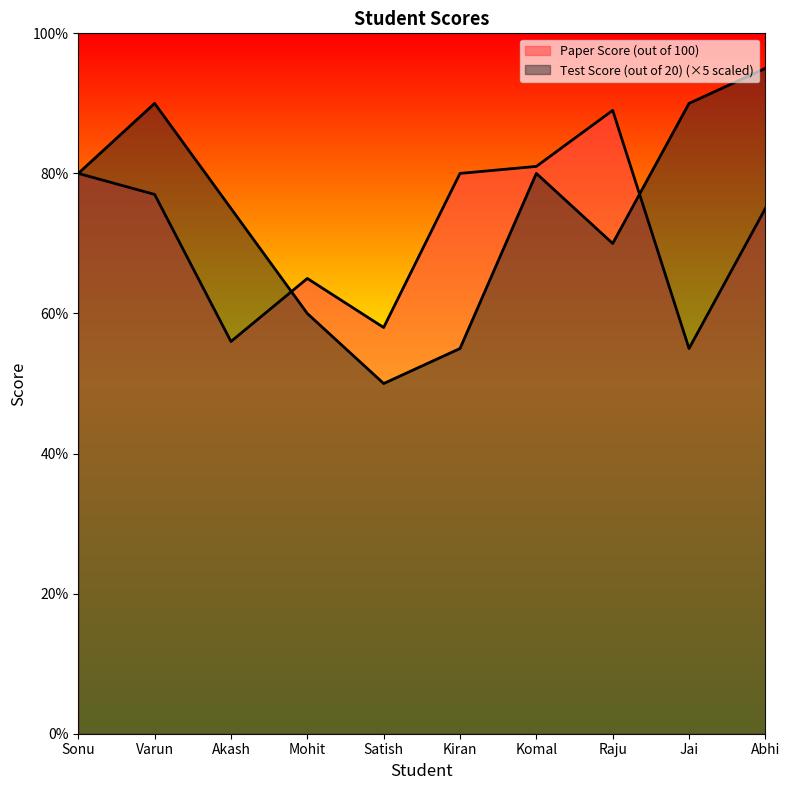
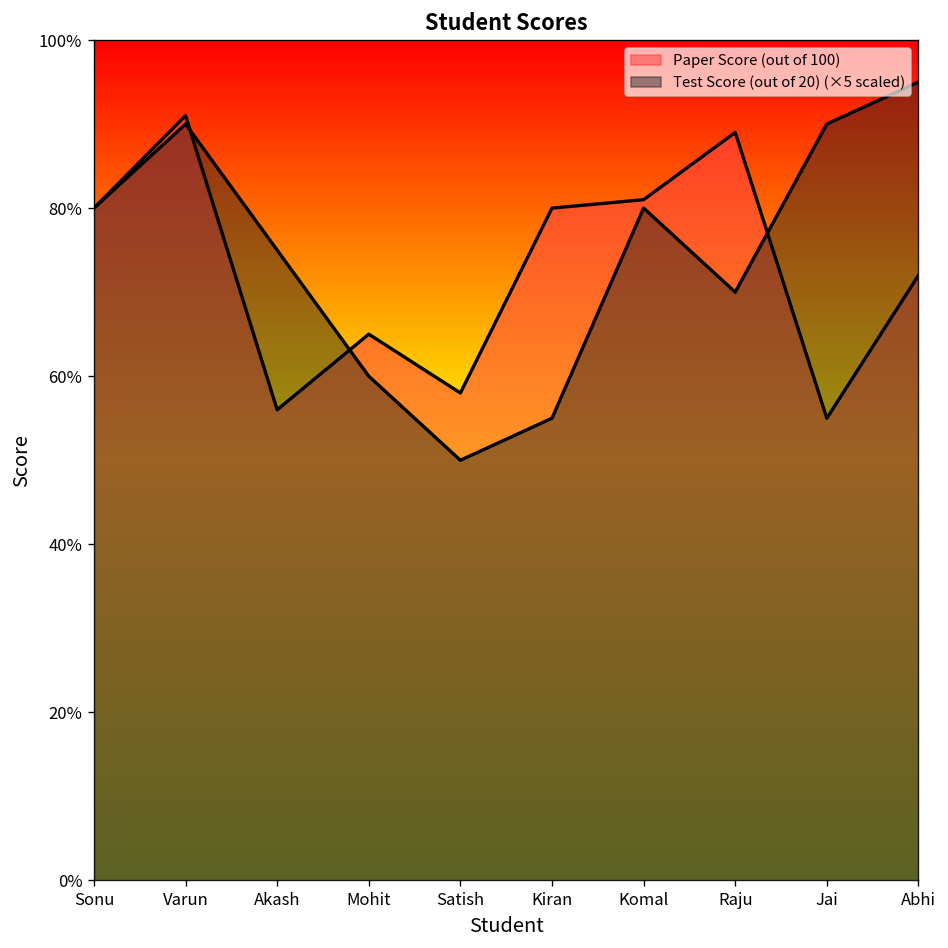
Paper Score (out of 100), Varun: 77% -> 91%
Paper Score (out of 100), Abhi: 75% -> 72%
